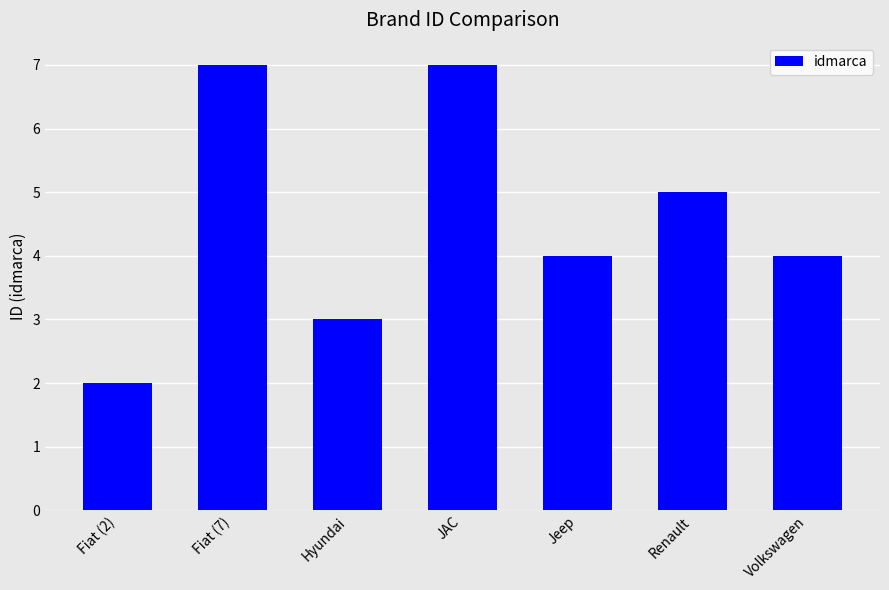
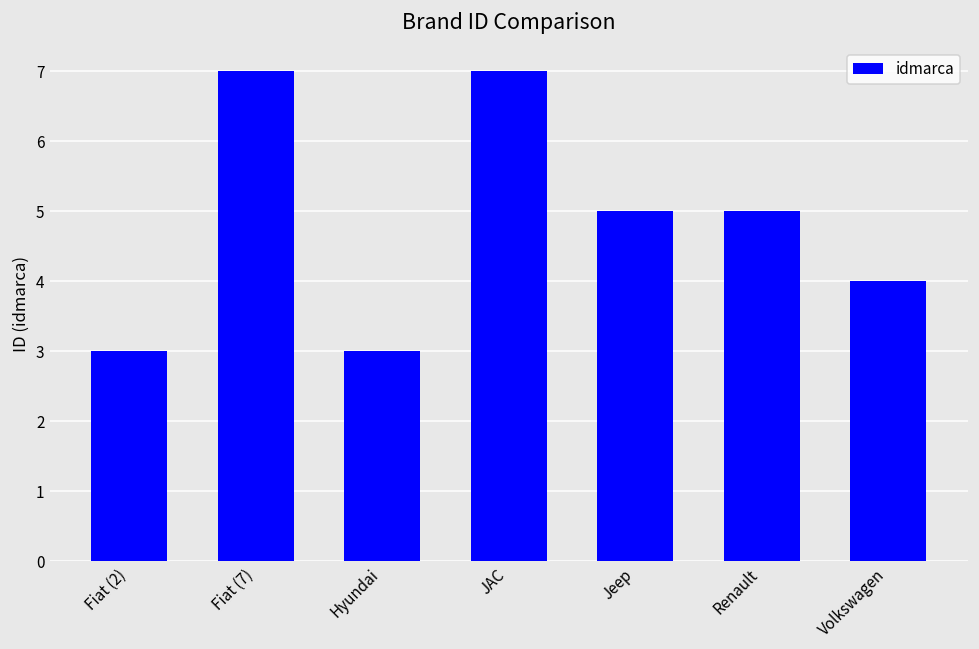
Fiat (2): 2 -> 3
Jeep: 4 -> 5
